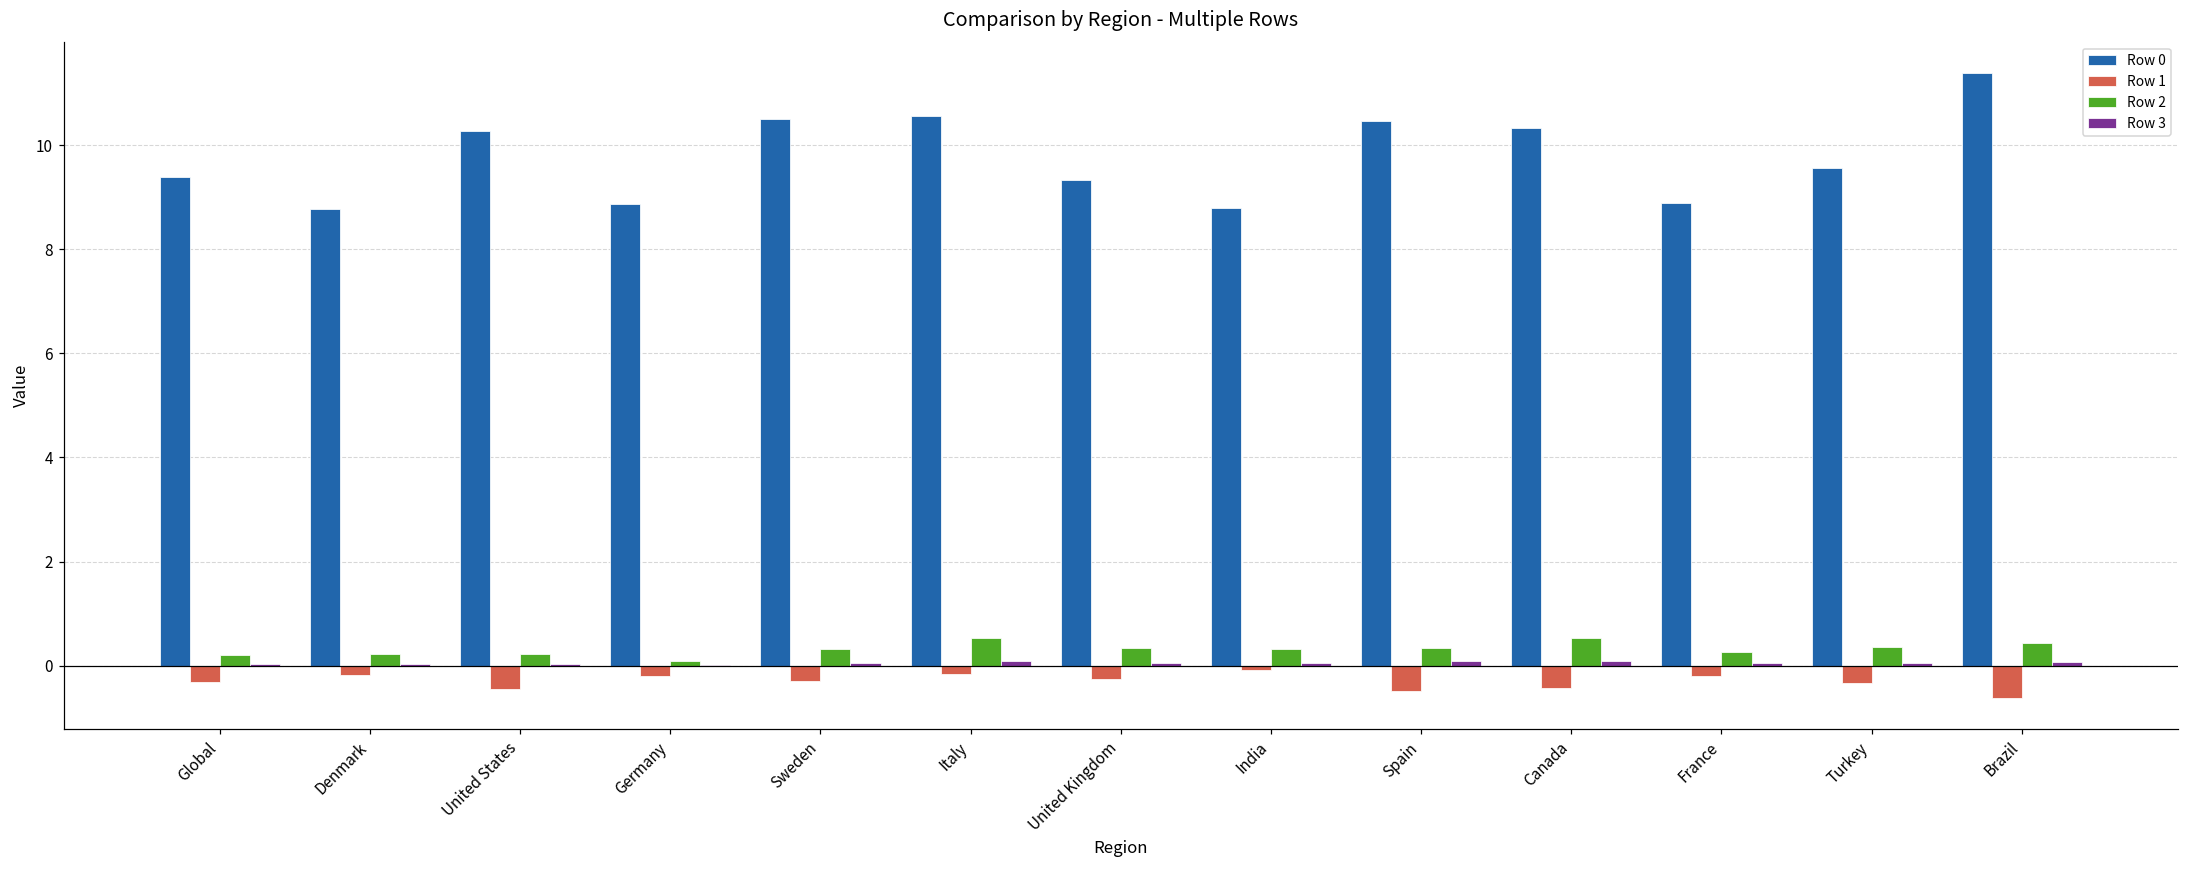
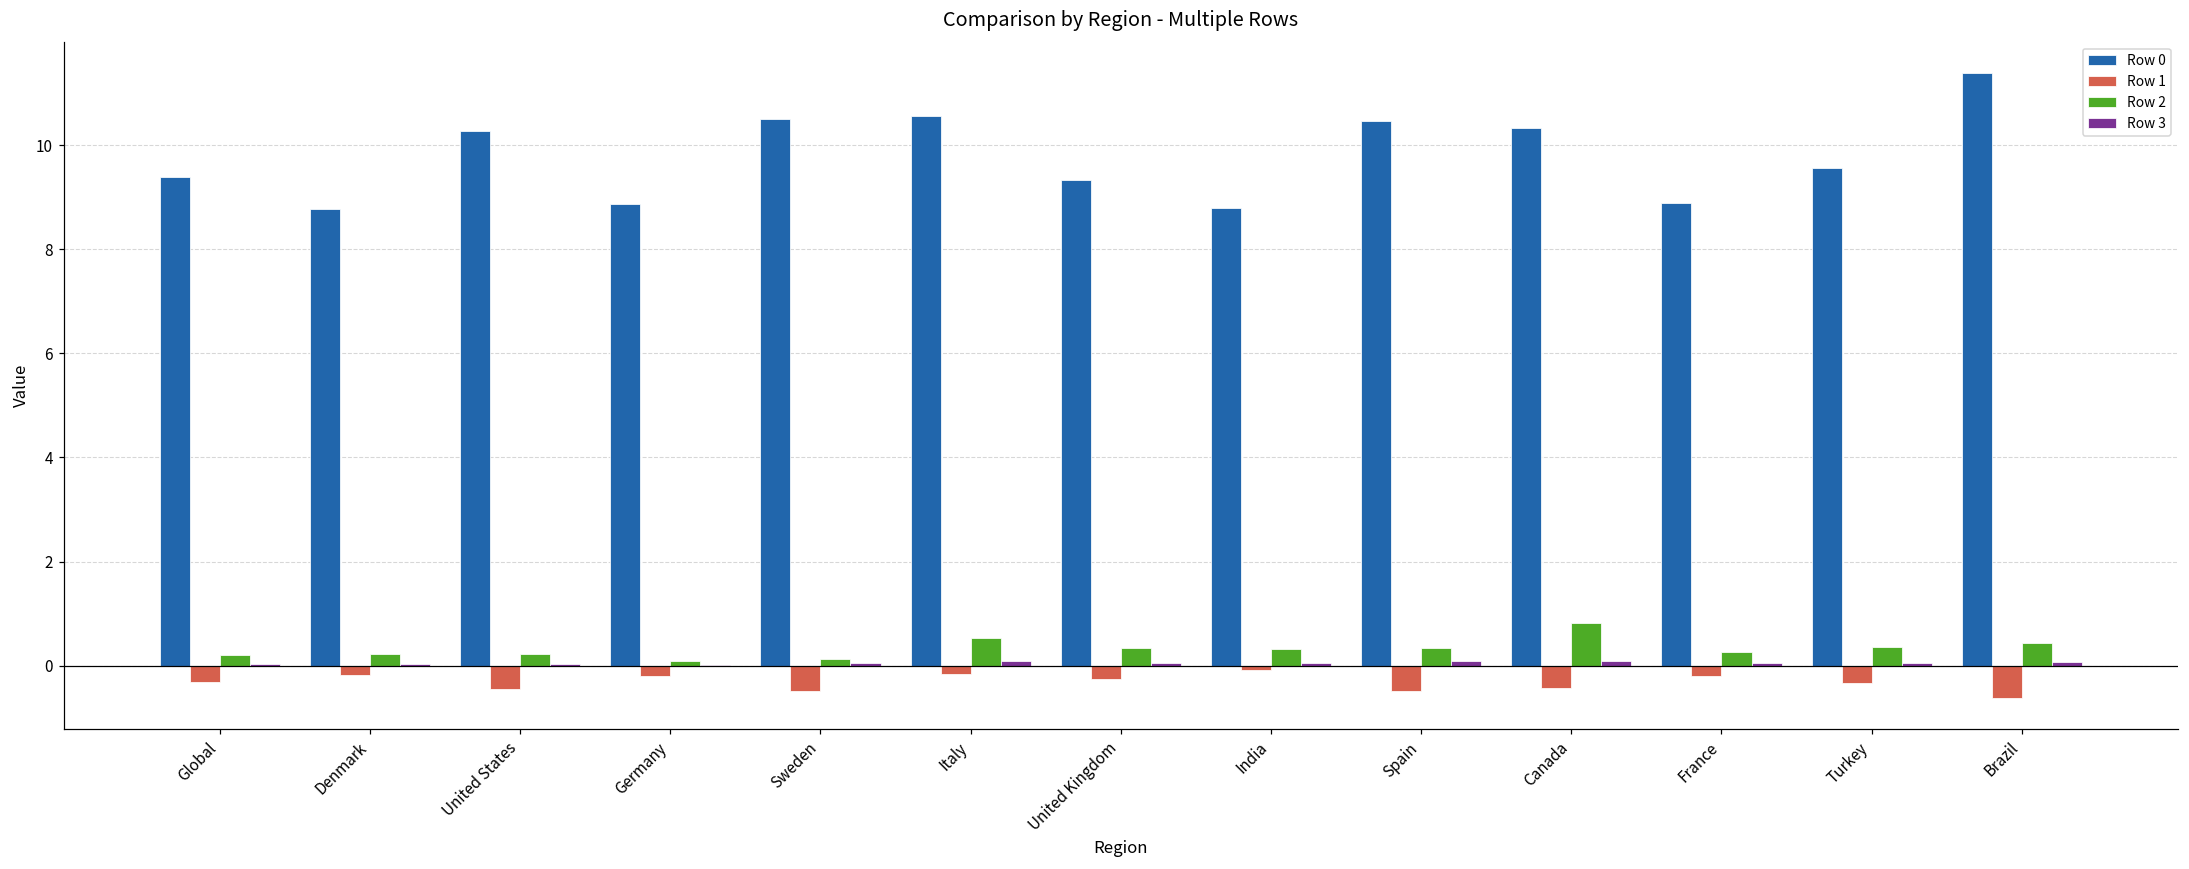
Row 1, Sweden: -0.3 -> -0.5
Row 2, Sweden: 0.3 -> 0.1
Row 2, Canada: 0.5 -> 0.8
